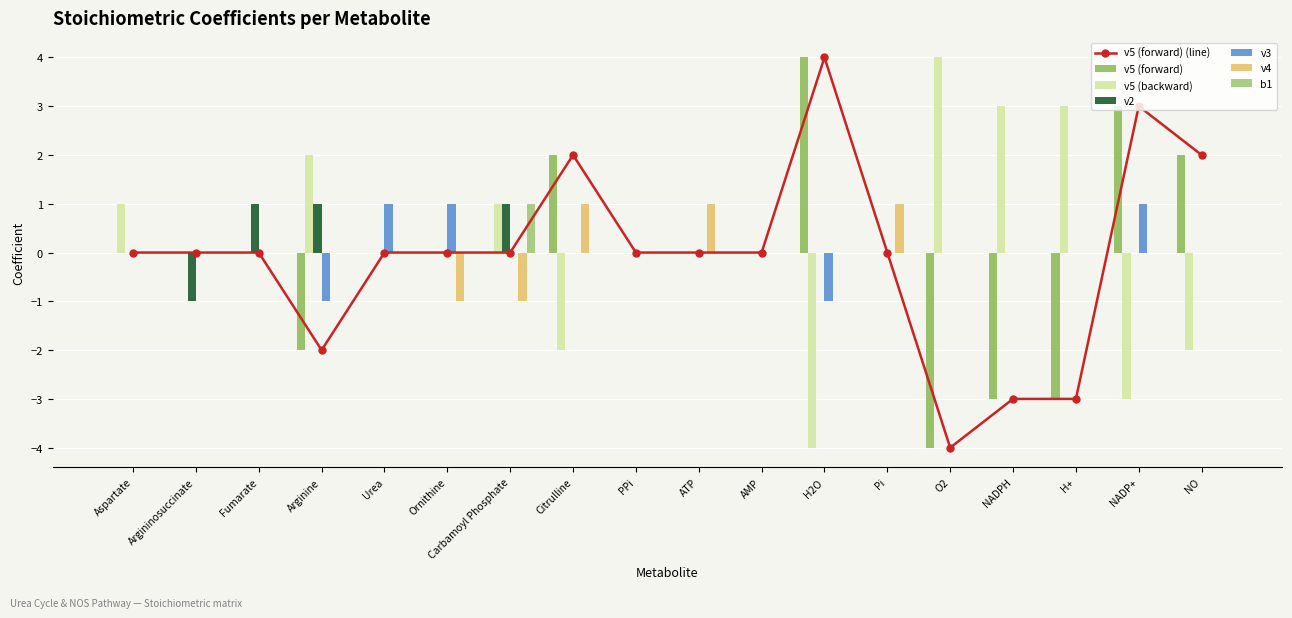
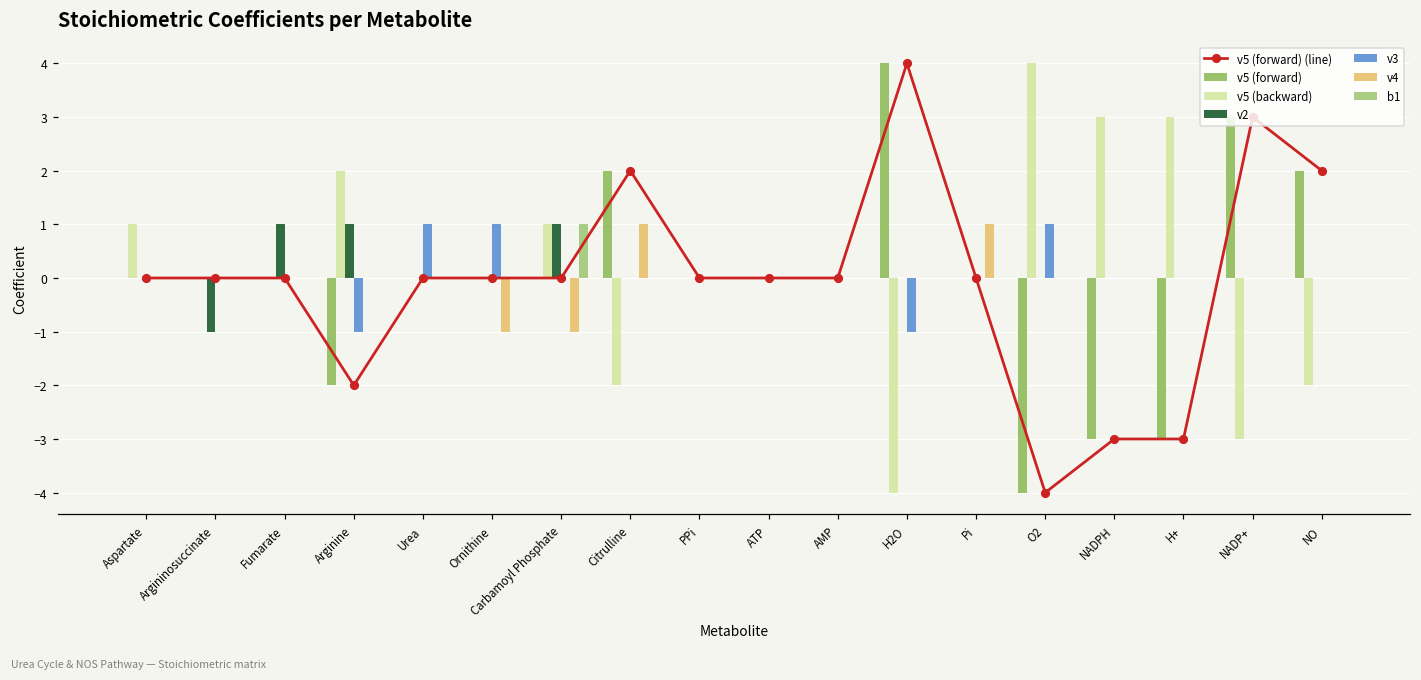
v4, ATP: 1 -> 0
v3, O2: 0 -> 1
v3, NADP+: 1 -> 0
